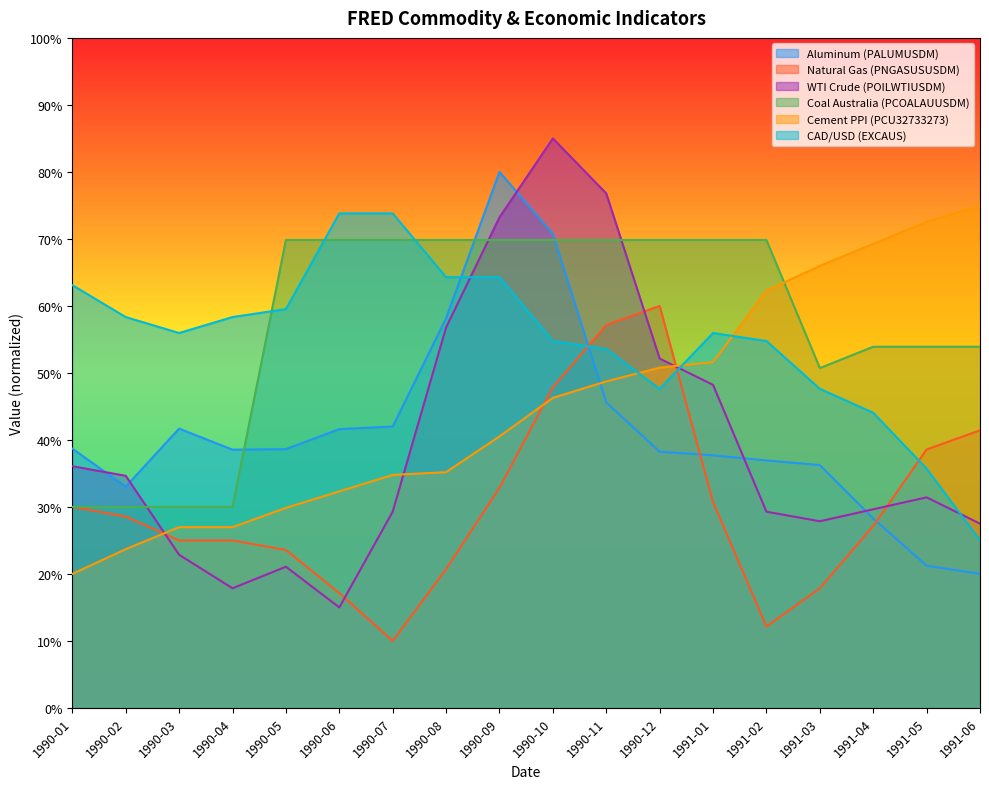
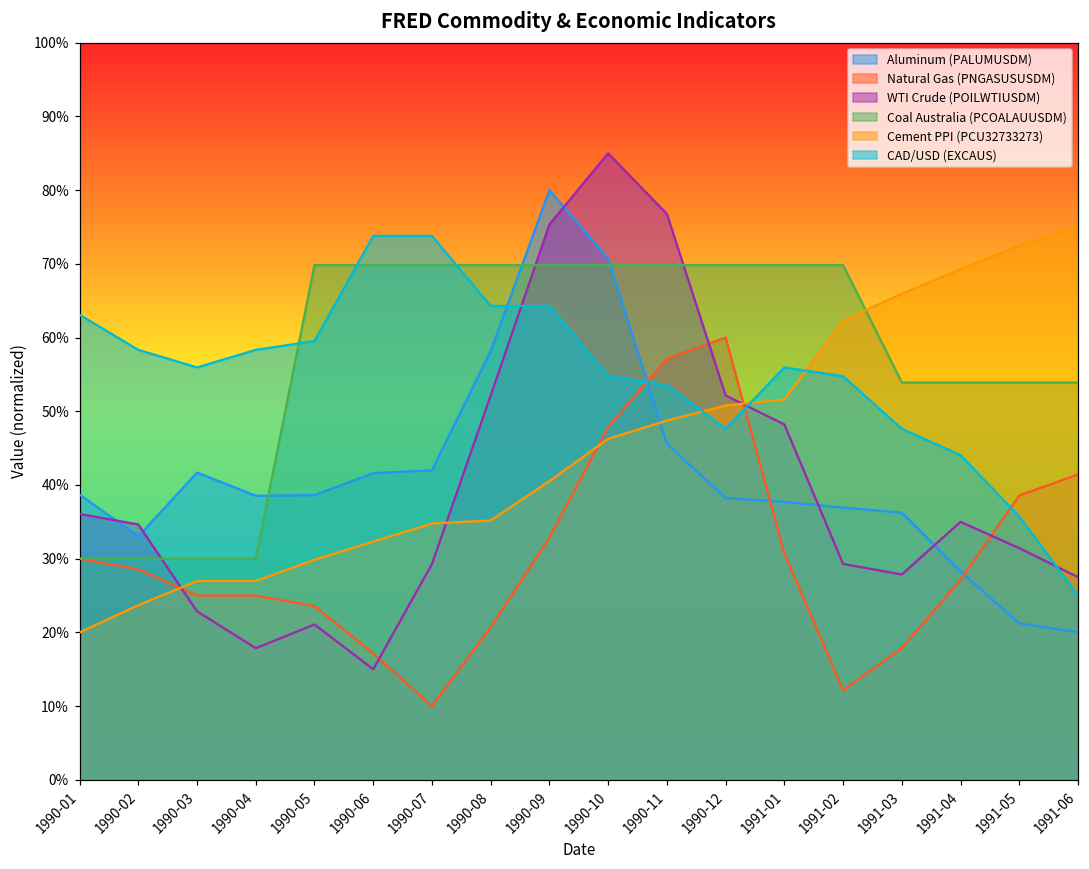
WTI Crude (POILWTIUSDM), 1990-08: 57% -> 52%
WTI Crude (POILWTIUSDM), 1990-09: 73% -> 75%
Coal Australia (PCOALAUUSDM), 1991-03: 51% -> 54%
WTI Crude (POILWTIUSDM), 1991-04: 30% -> 35%
